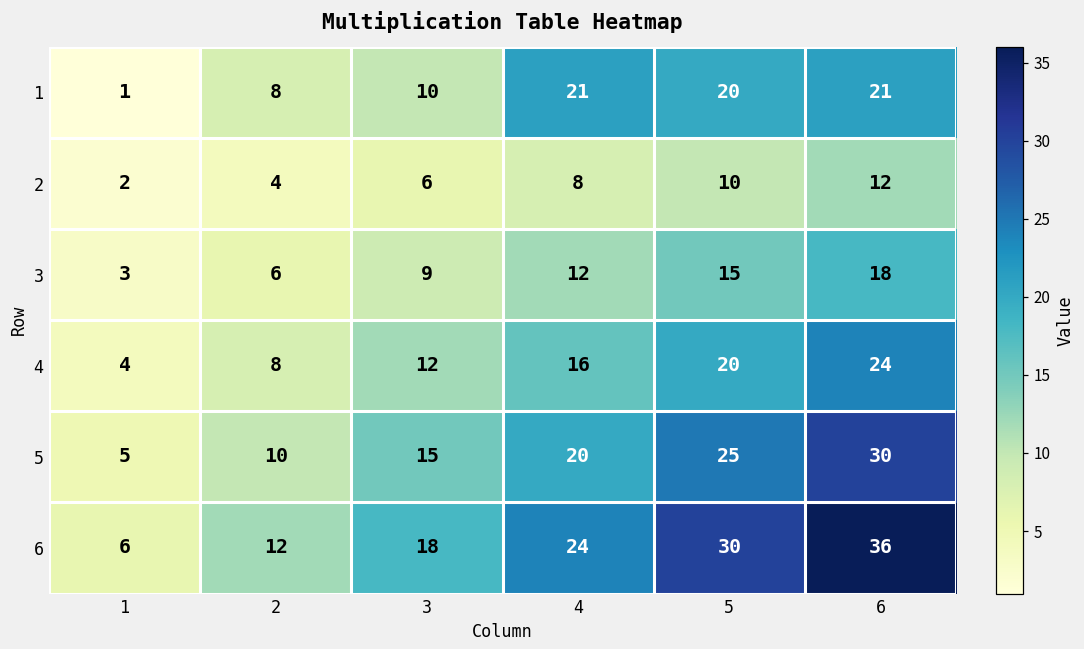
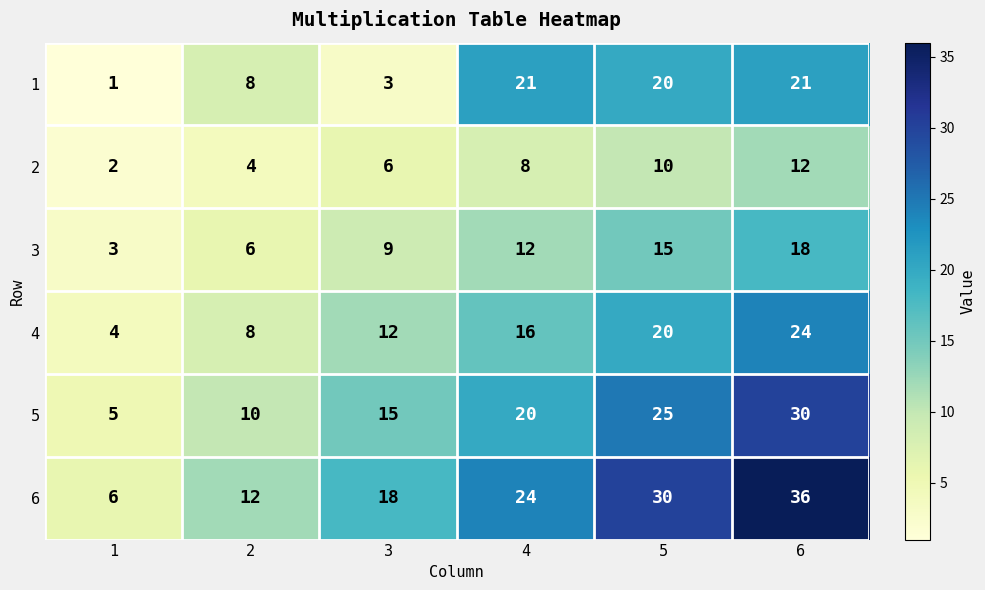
1, 3: 10 -> 3
